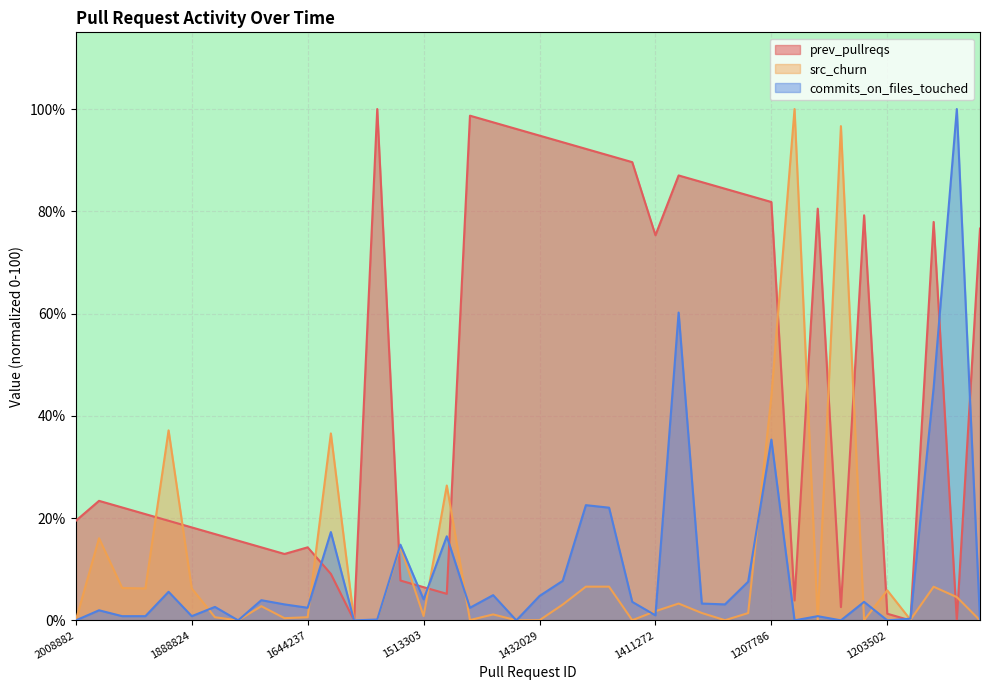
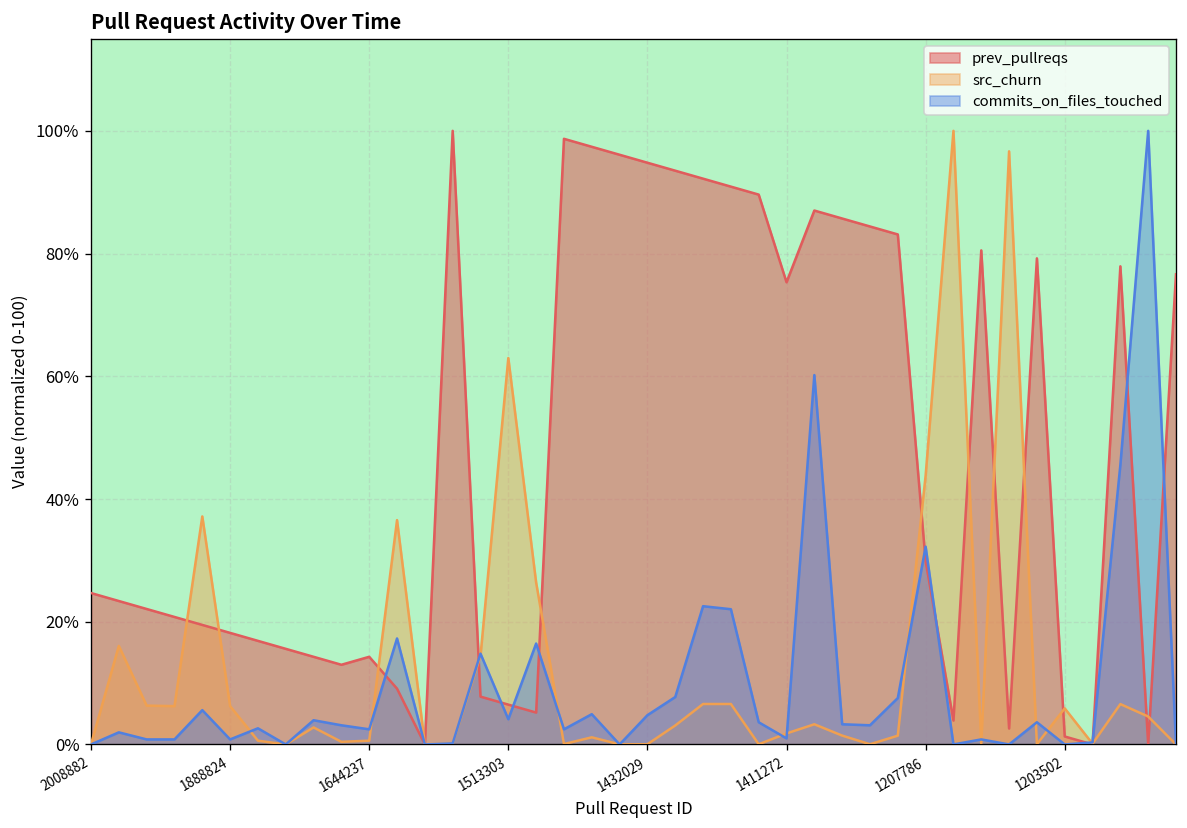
prev_pullreqs, 2008882: 19% -> 25%
src_churn, 1513303: 1% -> 63%
prev_pullreqs, 1207786: 82% -> 30%
commits_on_files_touched, 1207786: 35% -> 32%
